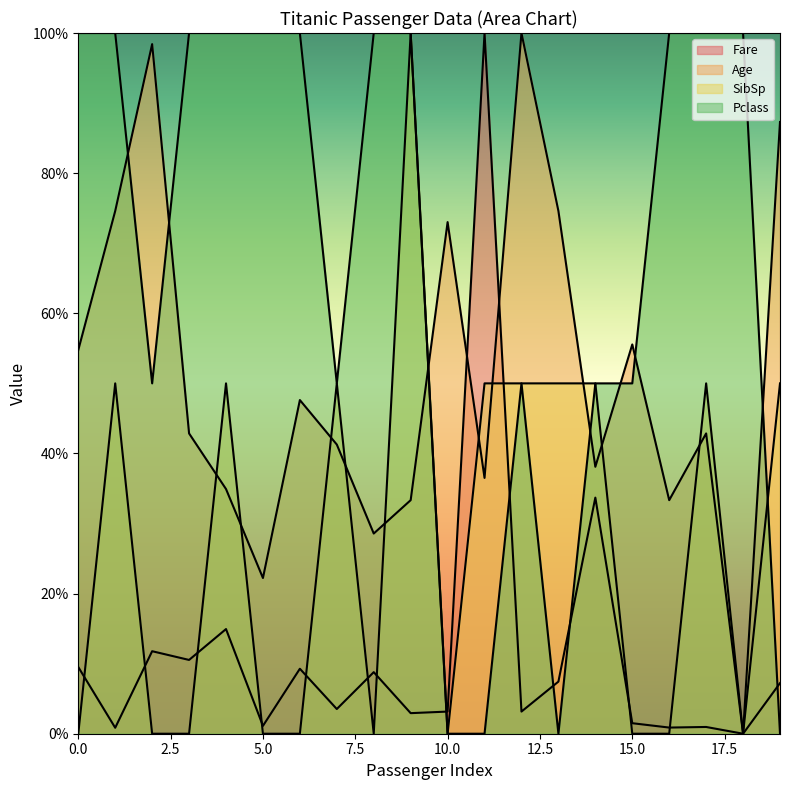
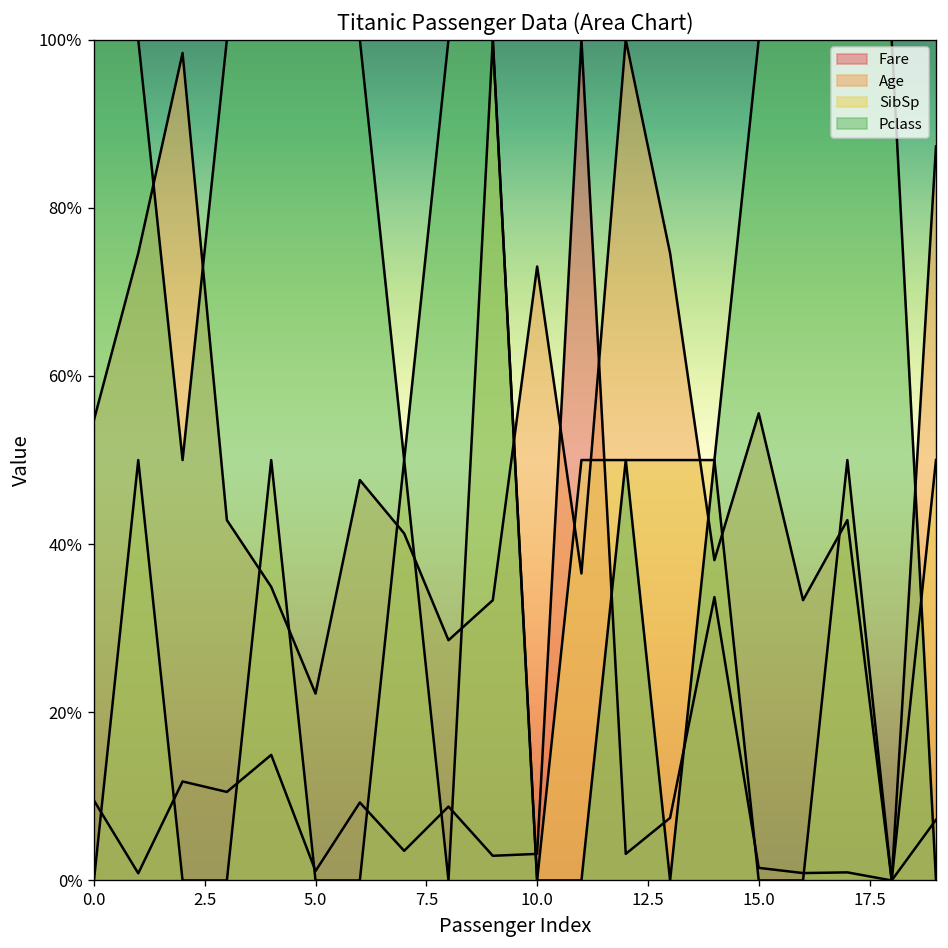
Pclass, 15.0: 50% -> 100%
